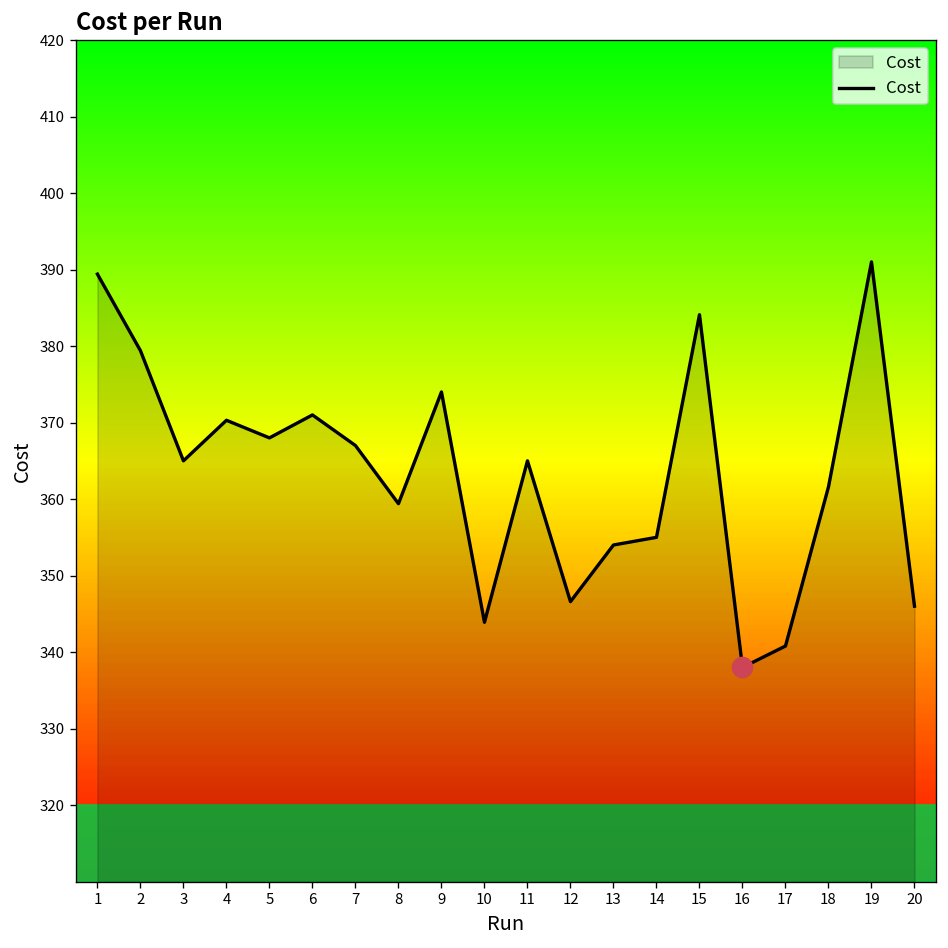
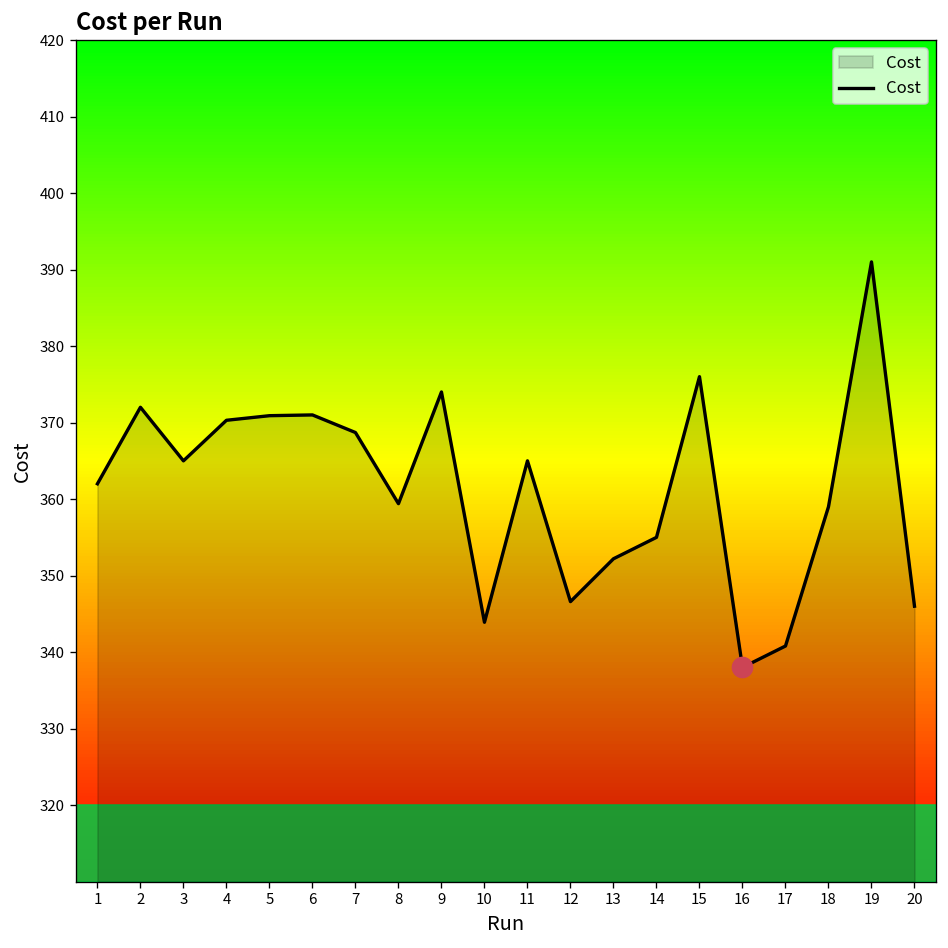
Cost, 1: 389 -> 362
Cost, 2: 379 -> 372
Cost, 5: 368 -> 371
Cost, 7: 367 -> 369
Cost, 13: 354 -> 352
Cost, 15: 384 -> 376
Cost, 18: 362 -> 359
